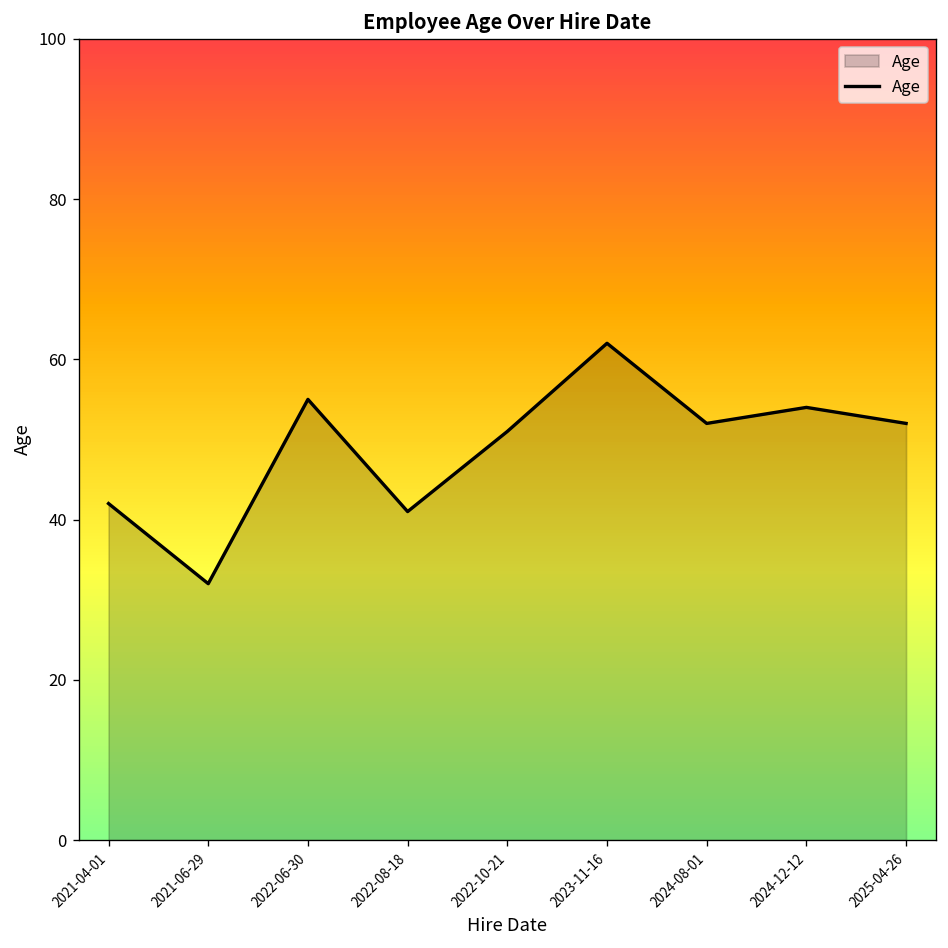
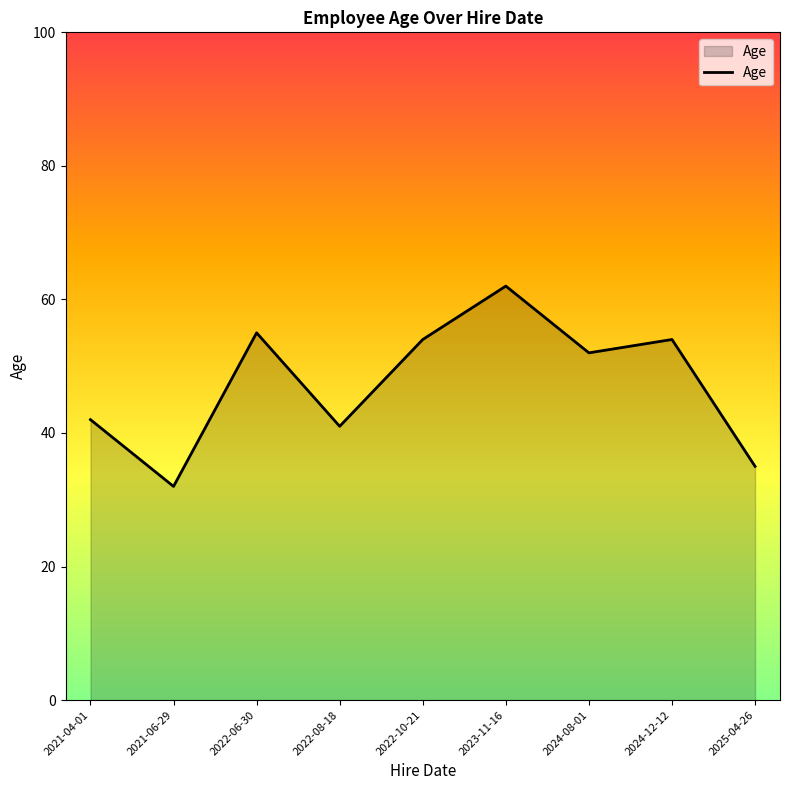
2022-10-21: 51 -> 54
2025-04-26: 52 -> 35
